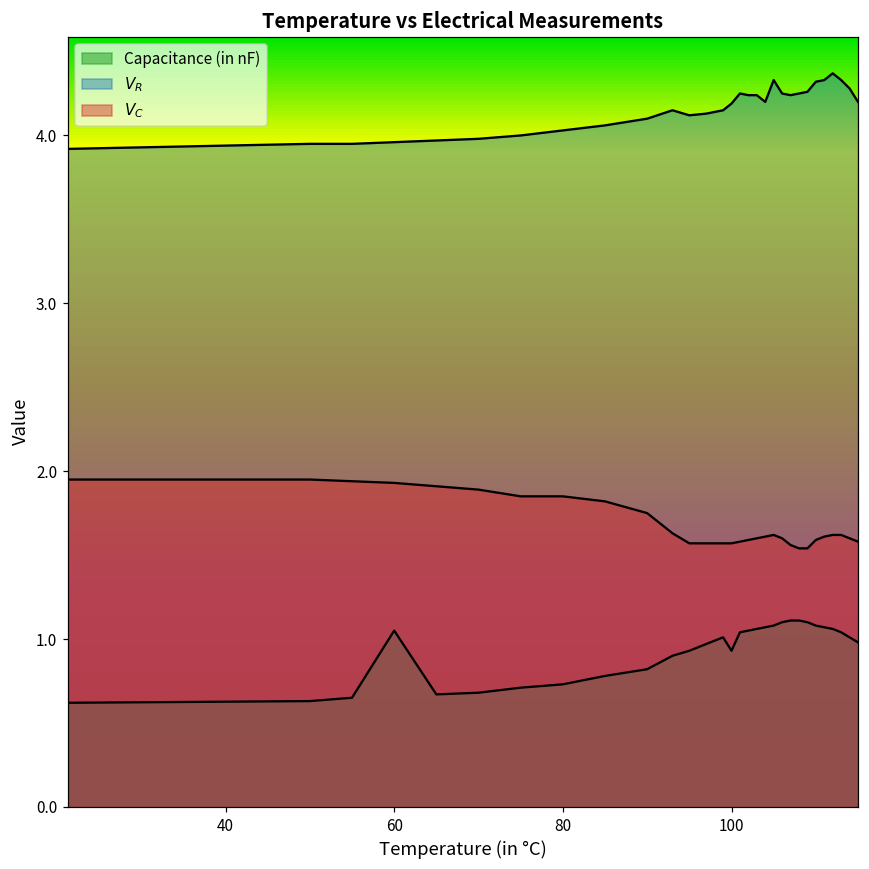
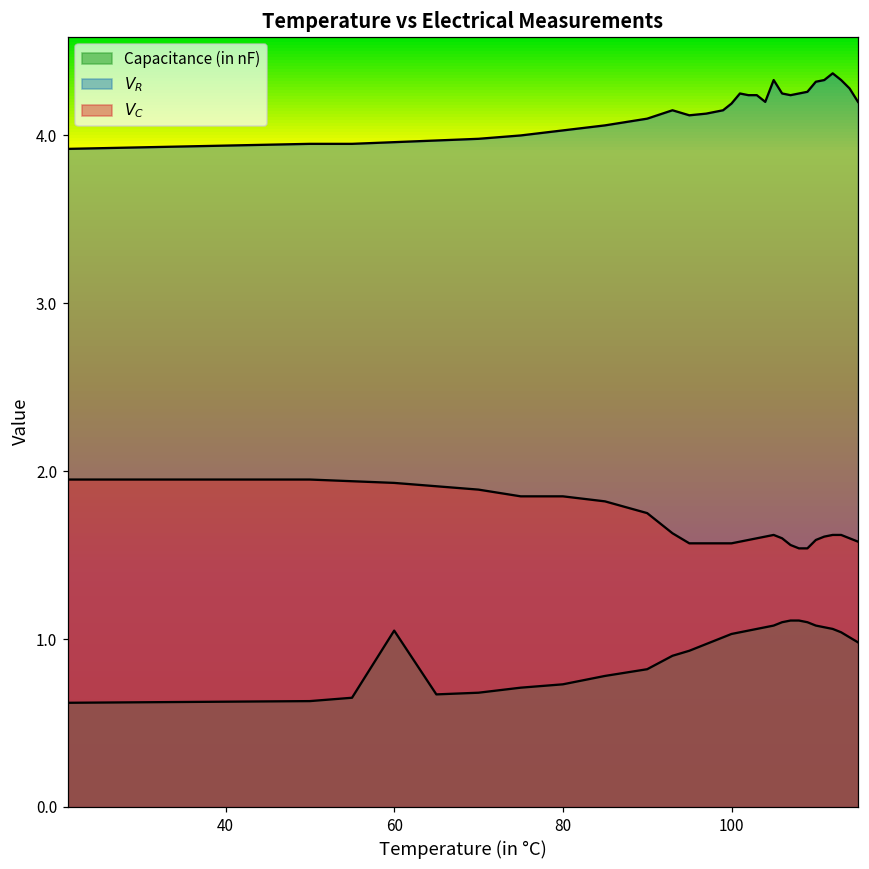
Capacitance (in nF), 100: 0.93 -> 1.03
